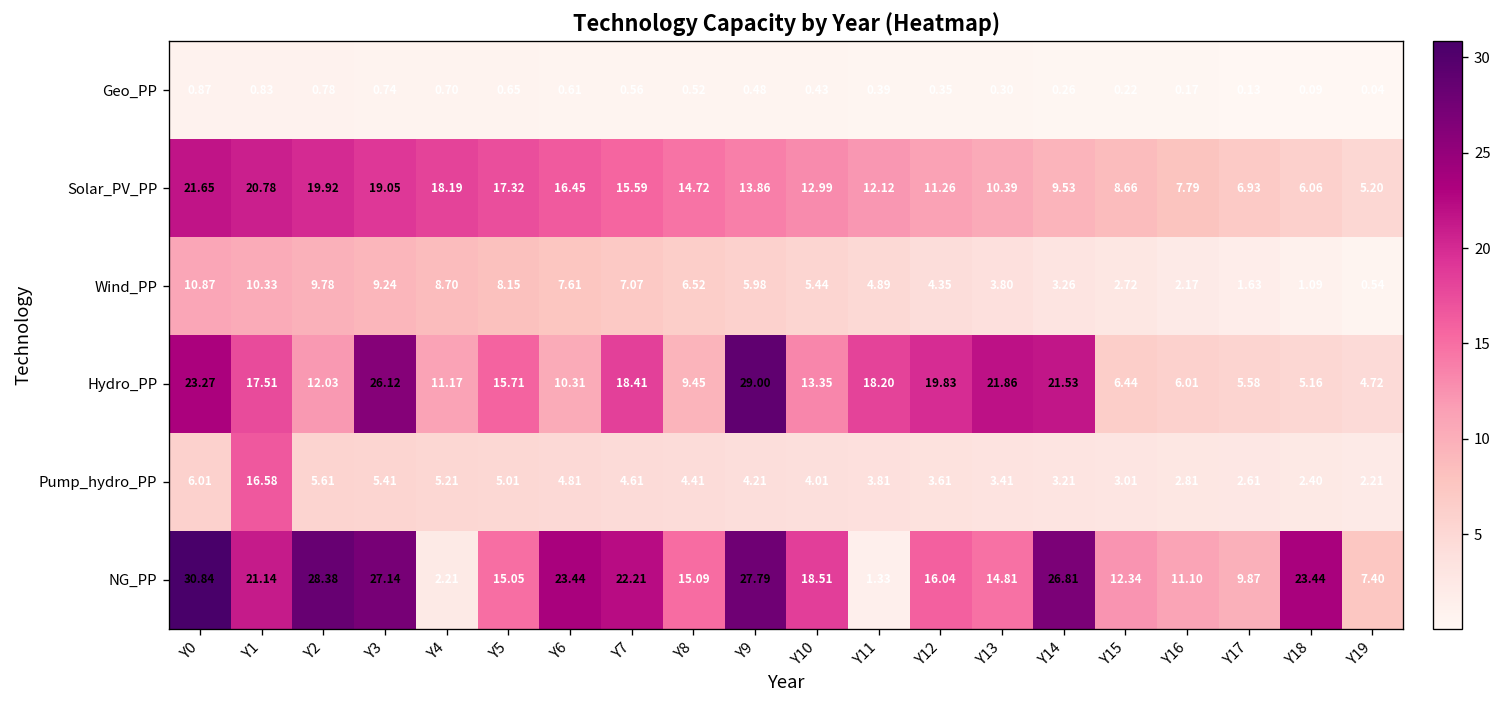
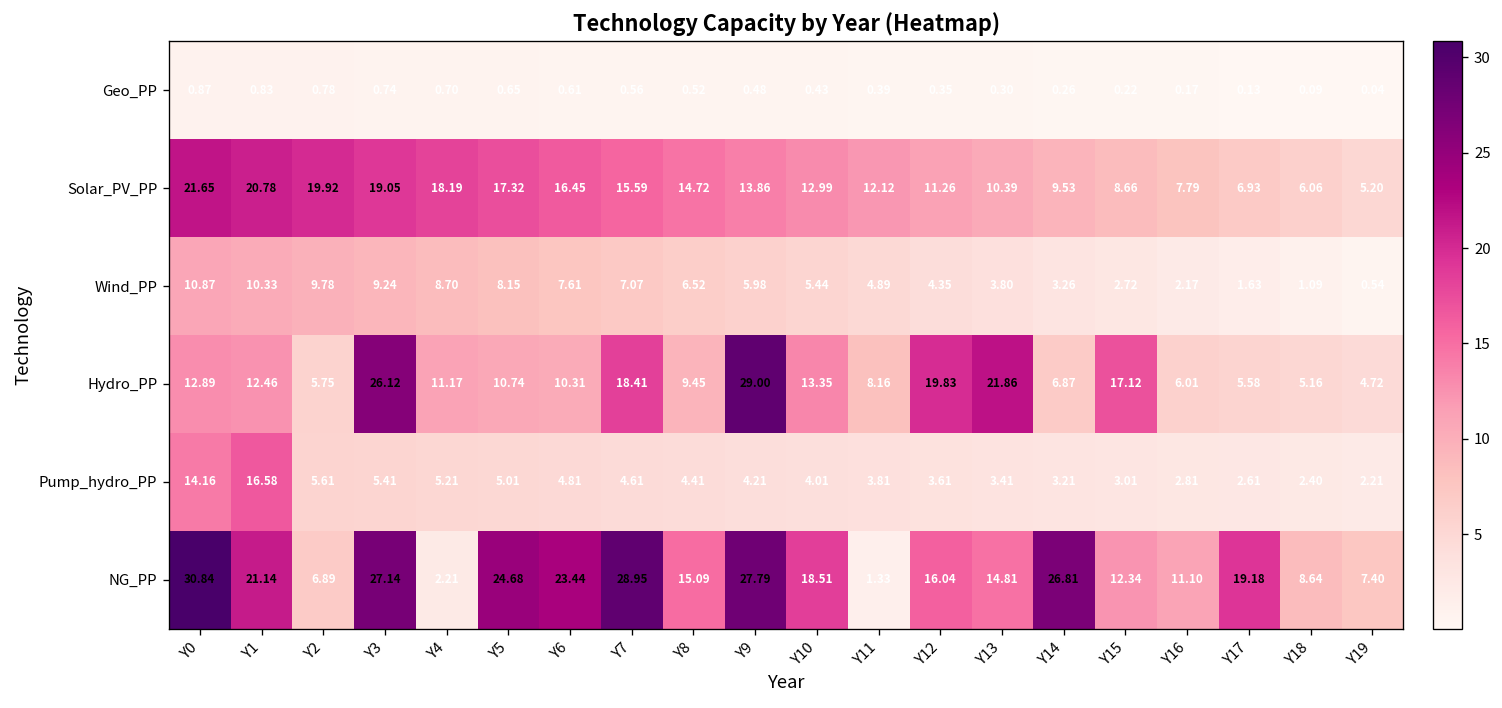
Hydro_PP, Y0: 23.27 -> 12.89
Hydro_PP, Y1: 17.51 -> 12.46
Hydro_PP, Y2: 12.03 -> 5.75
Hydro_PP, Y5: 15.71 -> 10.74
Hydro_PP, Y11: 18.20 -> 8.16
Hydro_PP, Y14: 21.53 -> 6.87
Hydro_PP, Y15: 6.44 -> 17.12
Pump_hydro_PP, Y0: 6.01 -> 14.16
NG_PP, Y2: 28.38 -> 6.89
NG_PP, Y5: 15.05 -> 24.68
NG_PP, Y7: 22.21 -> 28.95
NG_PP, Y17: 9.87 -> 19.18
NG_PP, Y18: 23.44 -> 8.64
